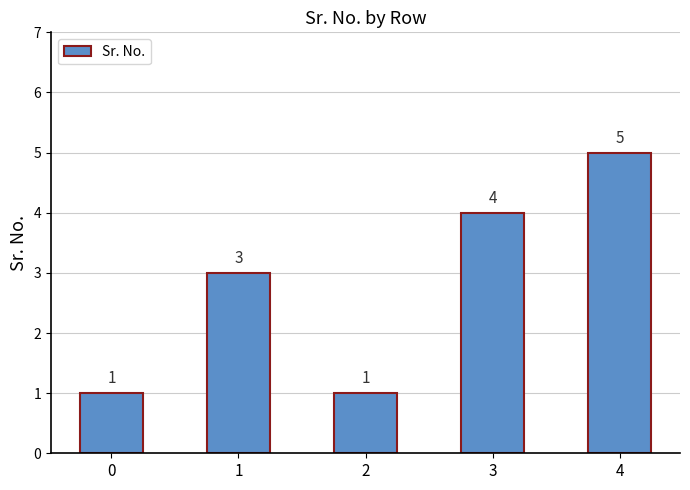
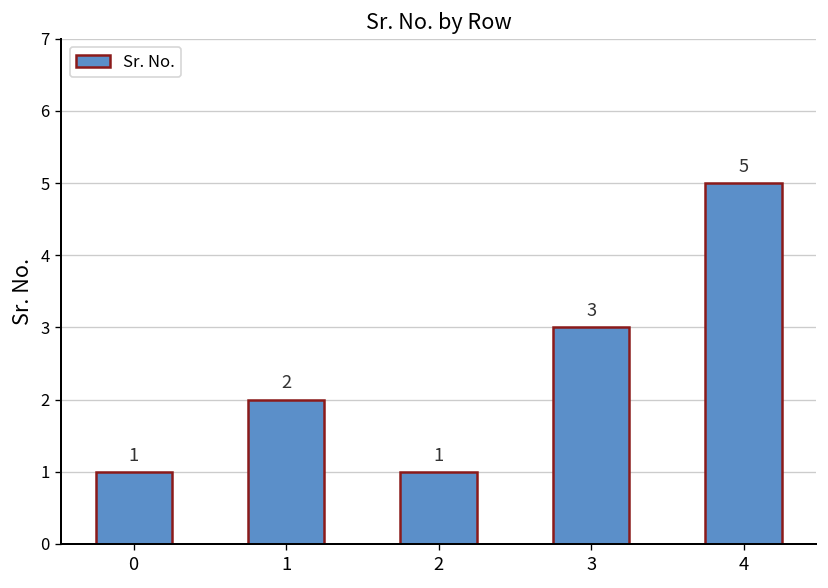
1: 3 -> 2
3: 4 -> 3
